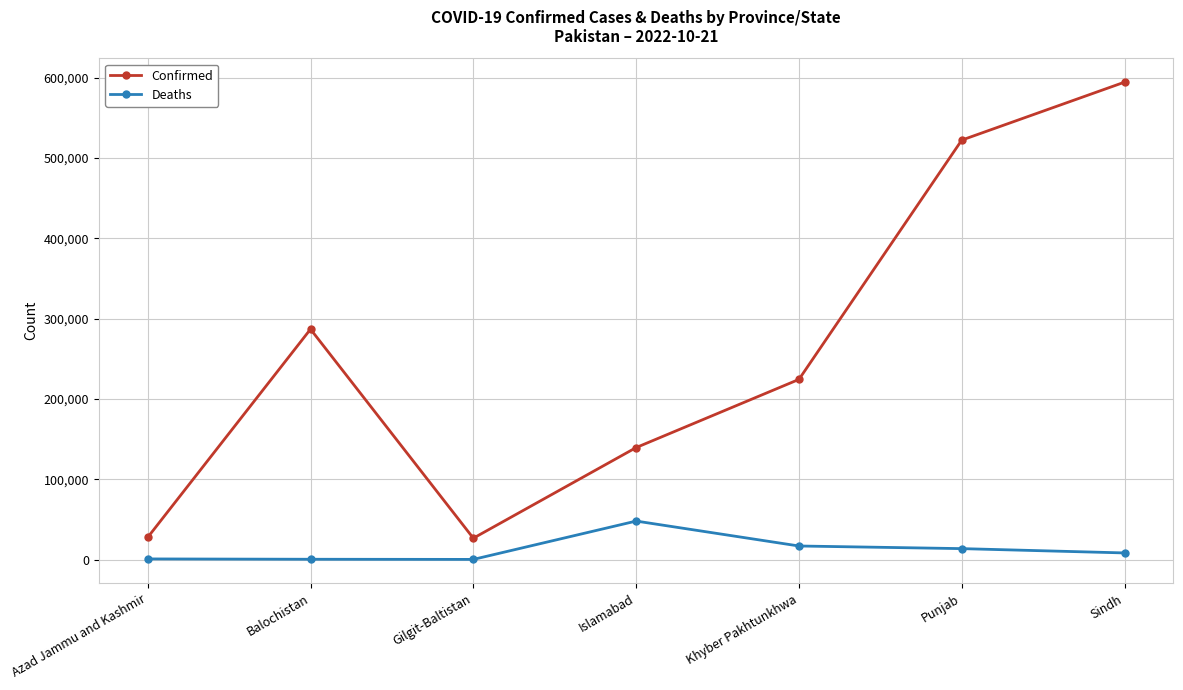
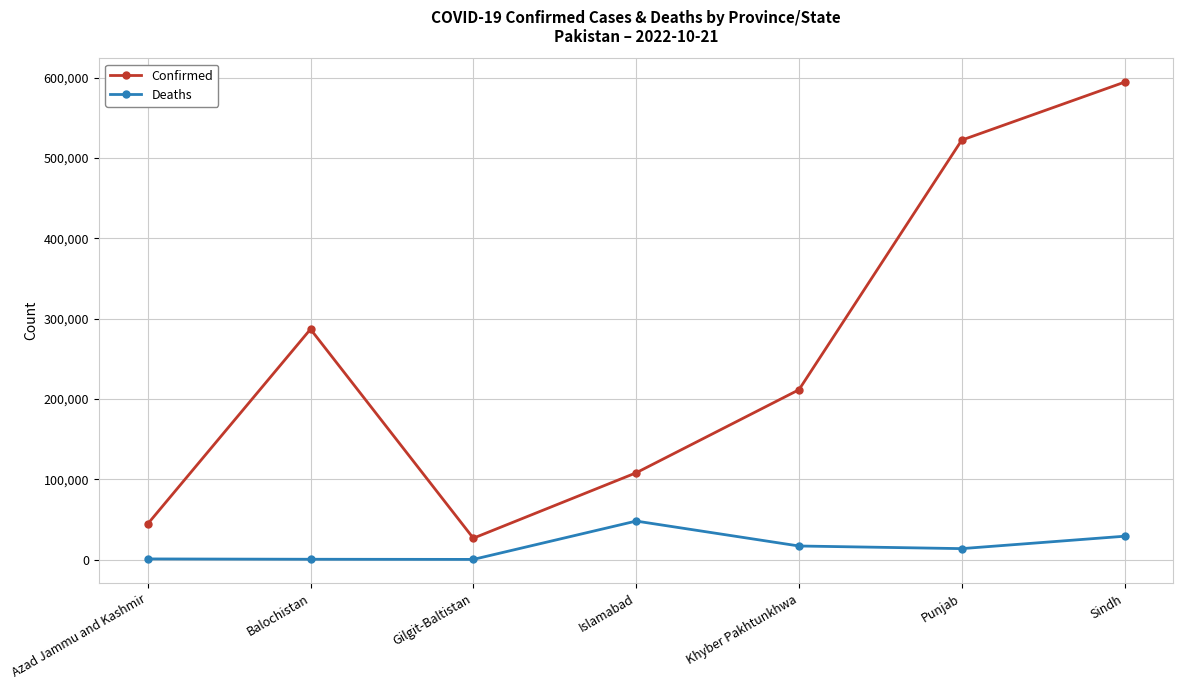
Confirmed, Azad Jammu and Kashmir: 30,000 -> 40,000
Confirmed, Islamabad: 140,000 -> 110,000
Confirmed, Khyber Pakhtunkhwa: 220,000 -> 210,000
Deaths, Sindh: 10,000 -> 30,000
